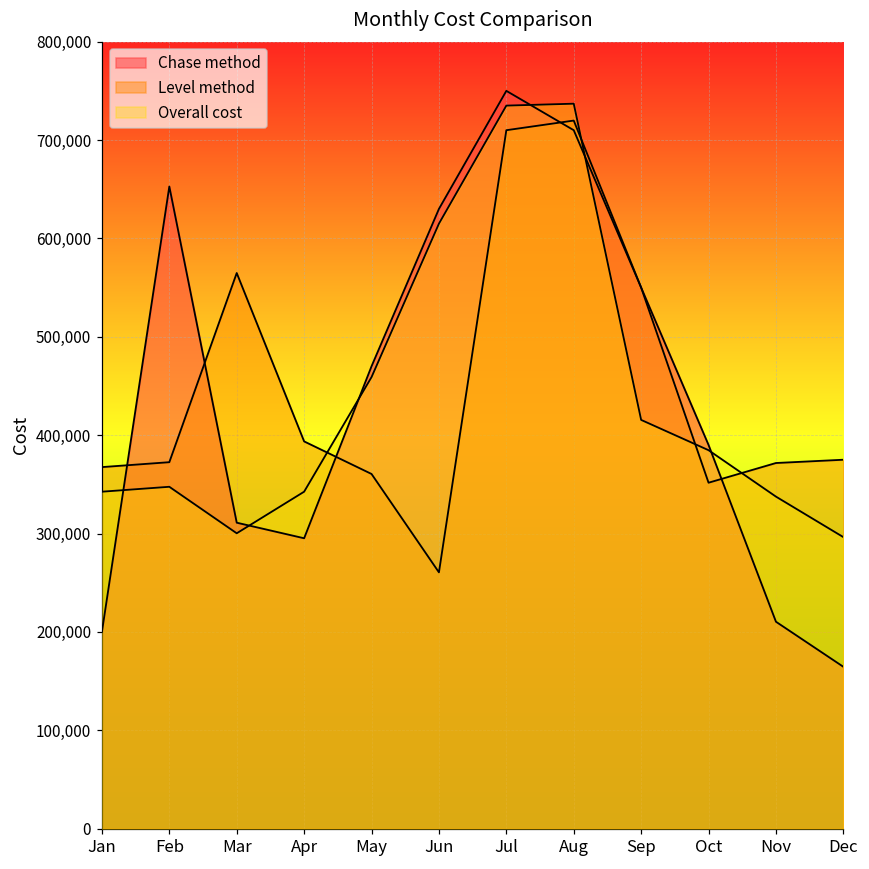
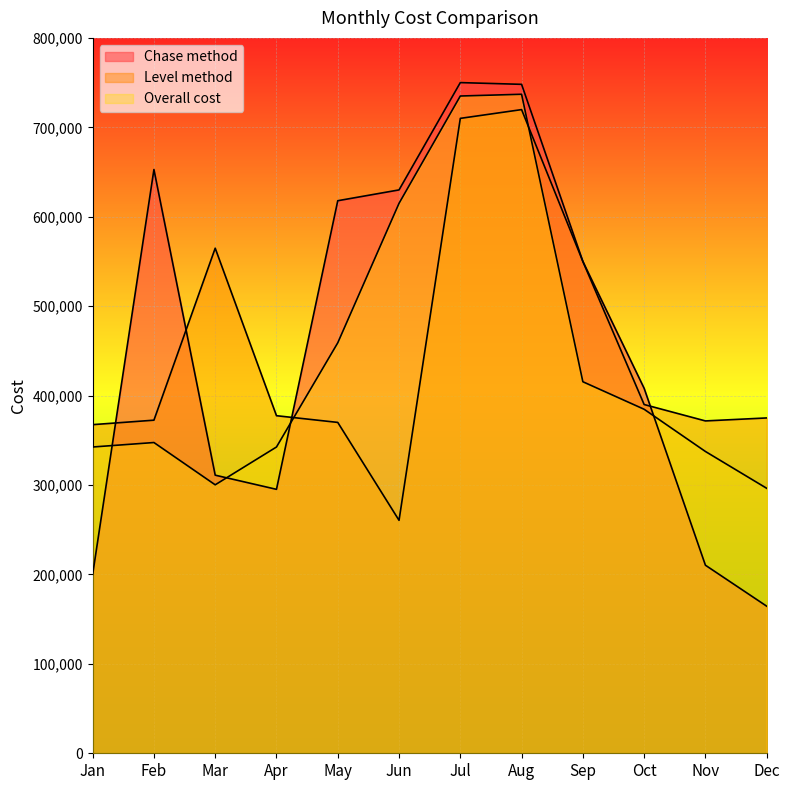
Level method, Apr: 390,000 -> 380,000
Chase method, May: 470,000 -> 620,000
Level method, May: 360,000 -> 370,000
Chase method, Aug: 710,000 -> 750,000
Chase method, Oct: 390,000 -> 410,000
Level method, Oct: 350,000 -> 390,000
